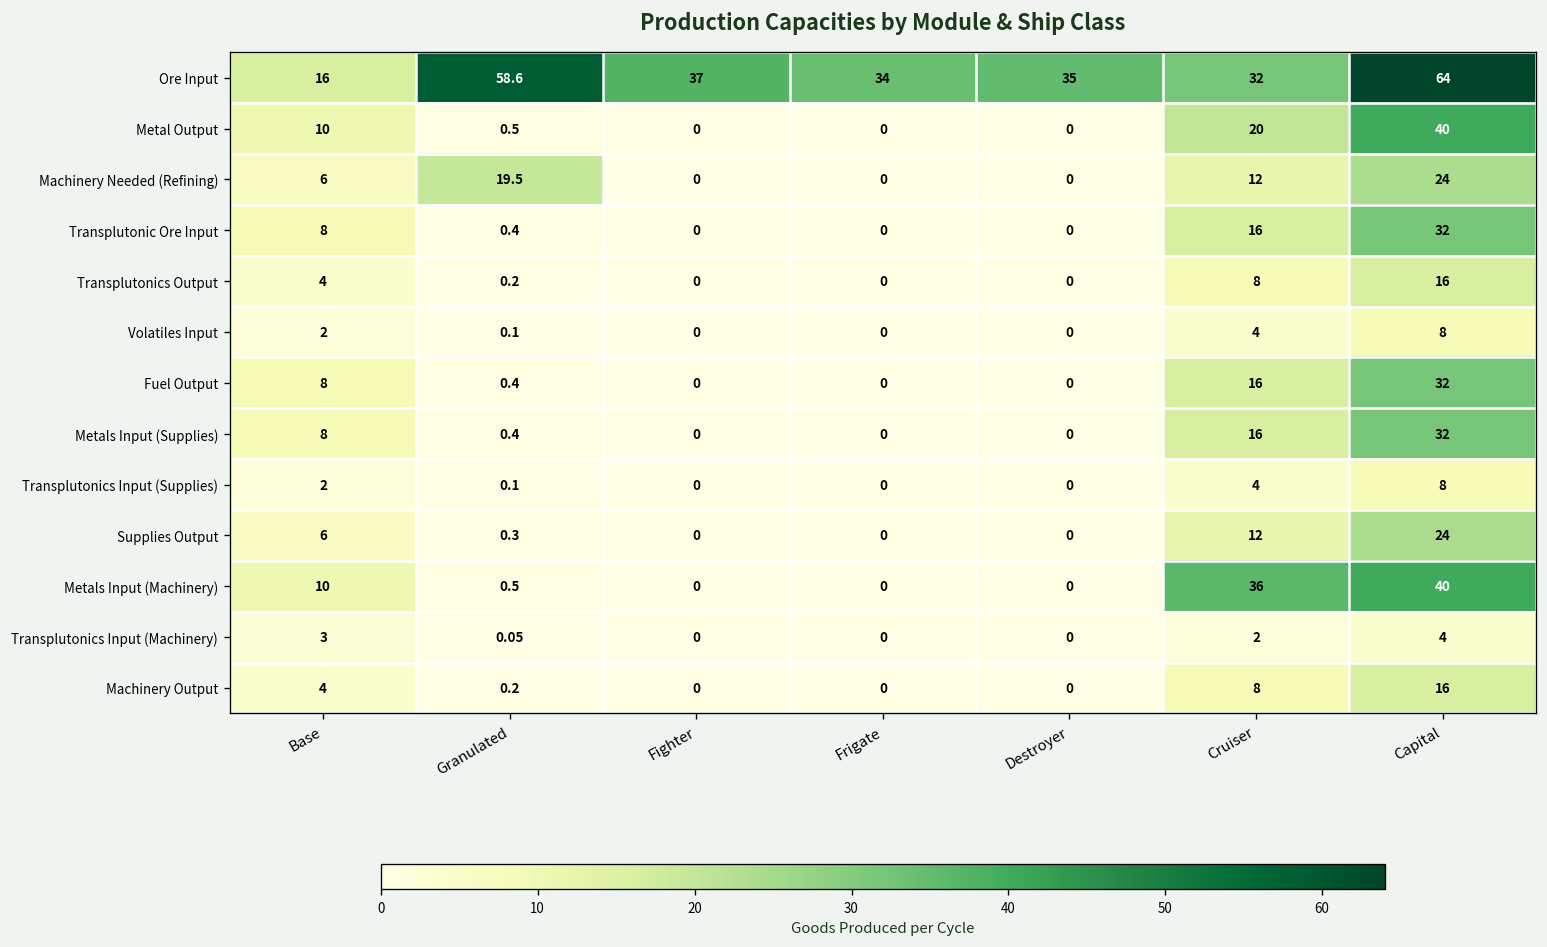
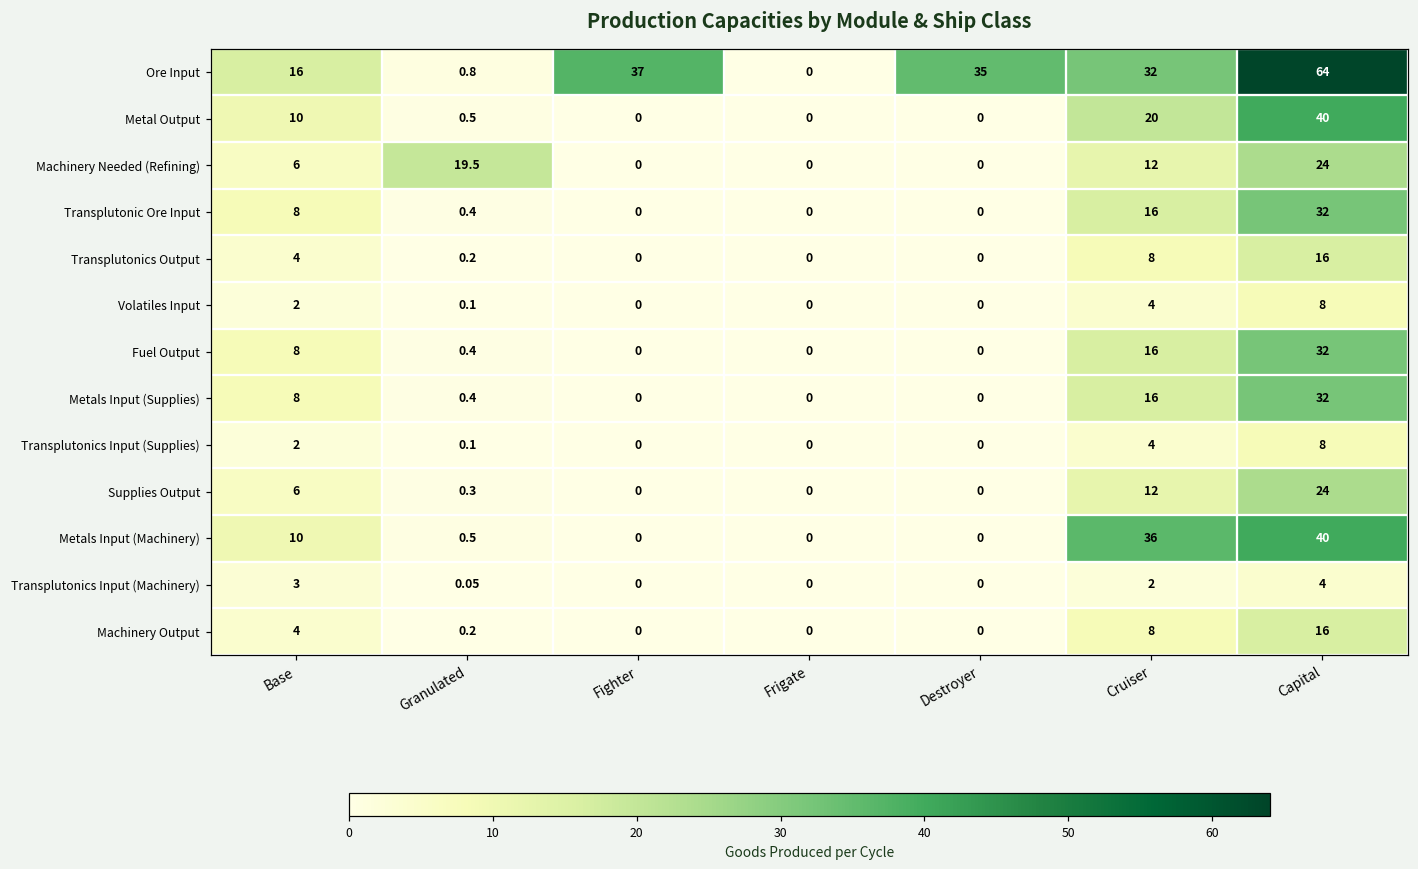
Ore Input, Granulated: 58.6 -> 0.8
Ore Input, Frigate: 34 -> 0
